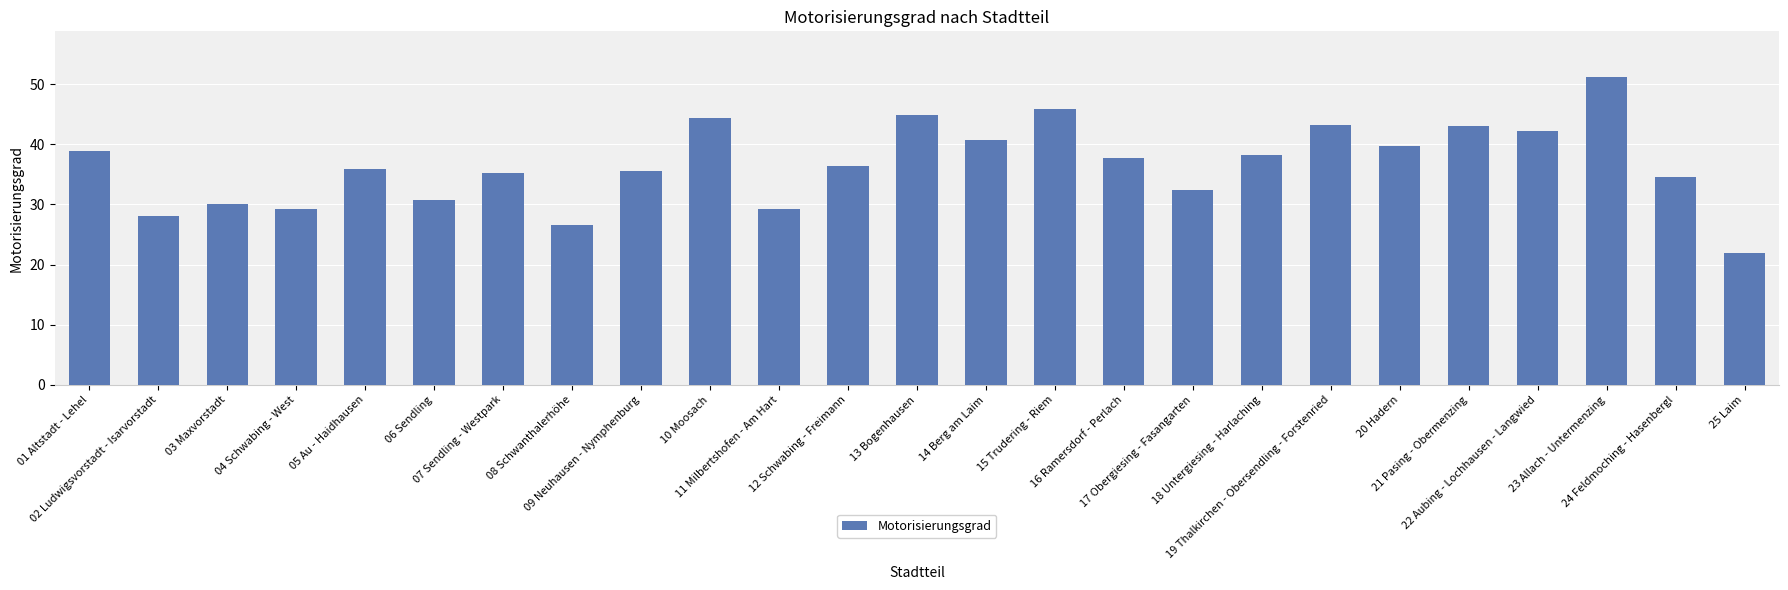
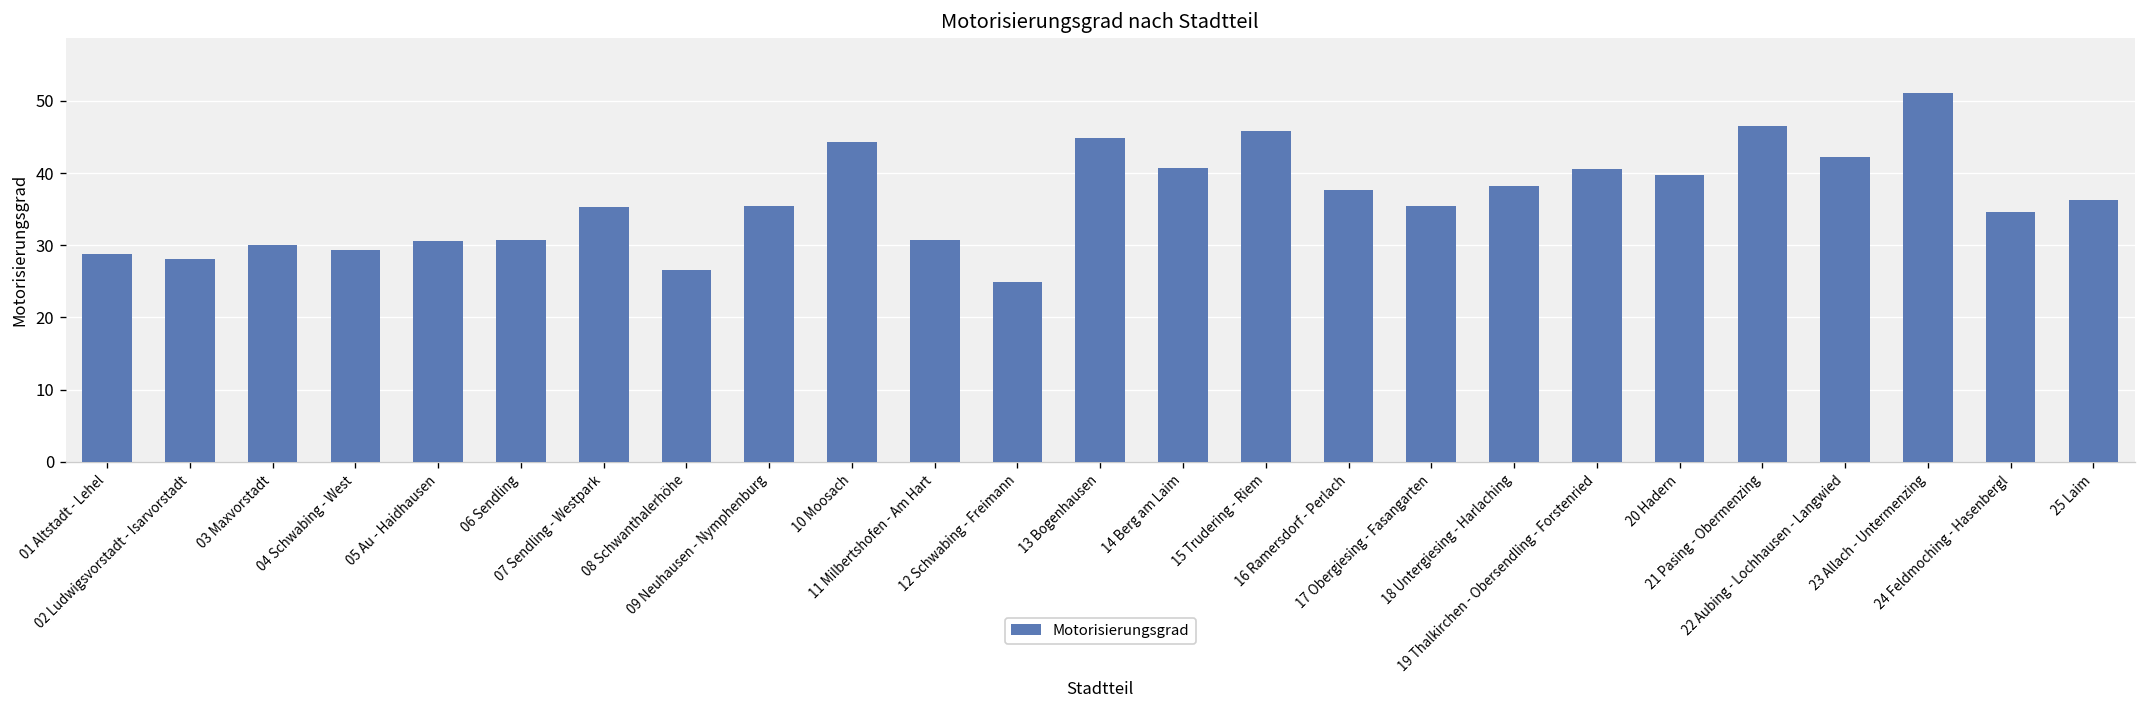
01 Altstadt - Lehel: 39 -> 29
05 Au - Haidhausen: 36 -> 31
11 Milbertshofen - Am Hart: 29 -> 31
12 Schwabing - Freimann: 36 -> 25
17 Obergiesing - Fasangarten: 32 -> 35
19 Thalkirchen - Obersendling - Forstenried: 43 -> 41
21 Pasing - Obermenzing: 43 -> 47
25 Laim: 22 -> 36
